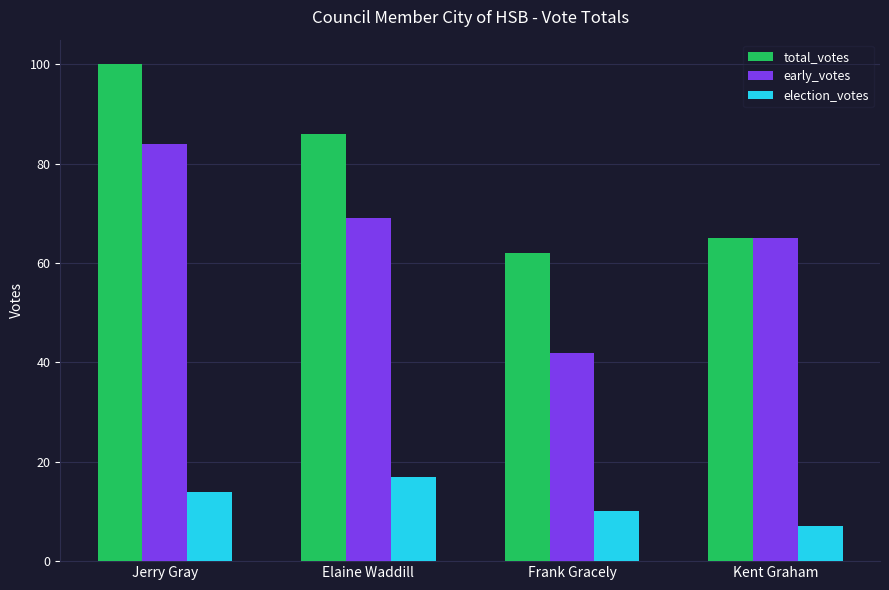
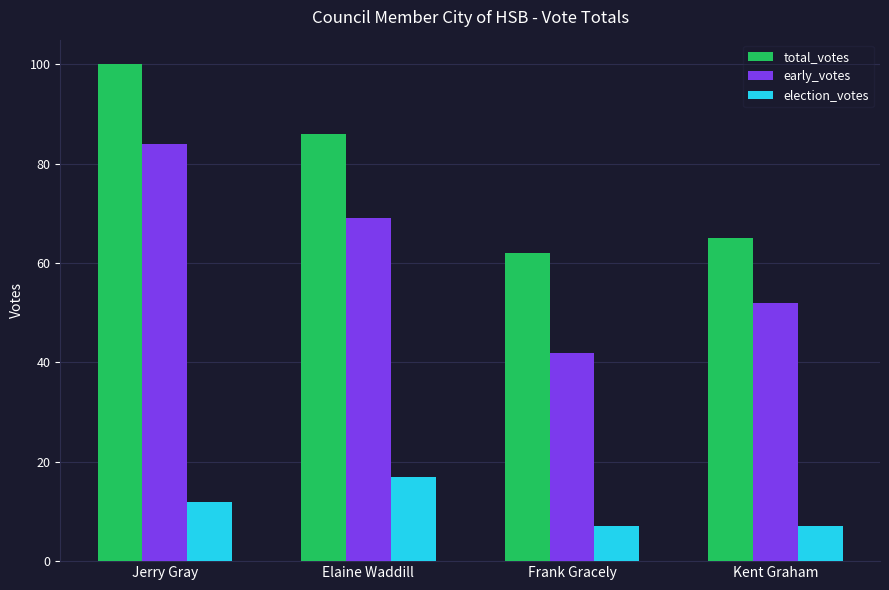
election_votes, Jerry Gray: 14 -> 12
election_votes, Frank Gracely: 10 -> 7
early_votes, Kent Graham: 65 -> 52
